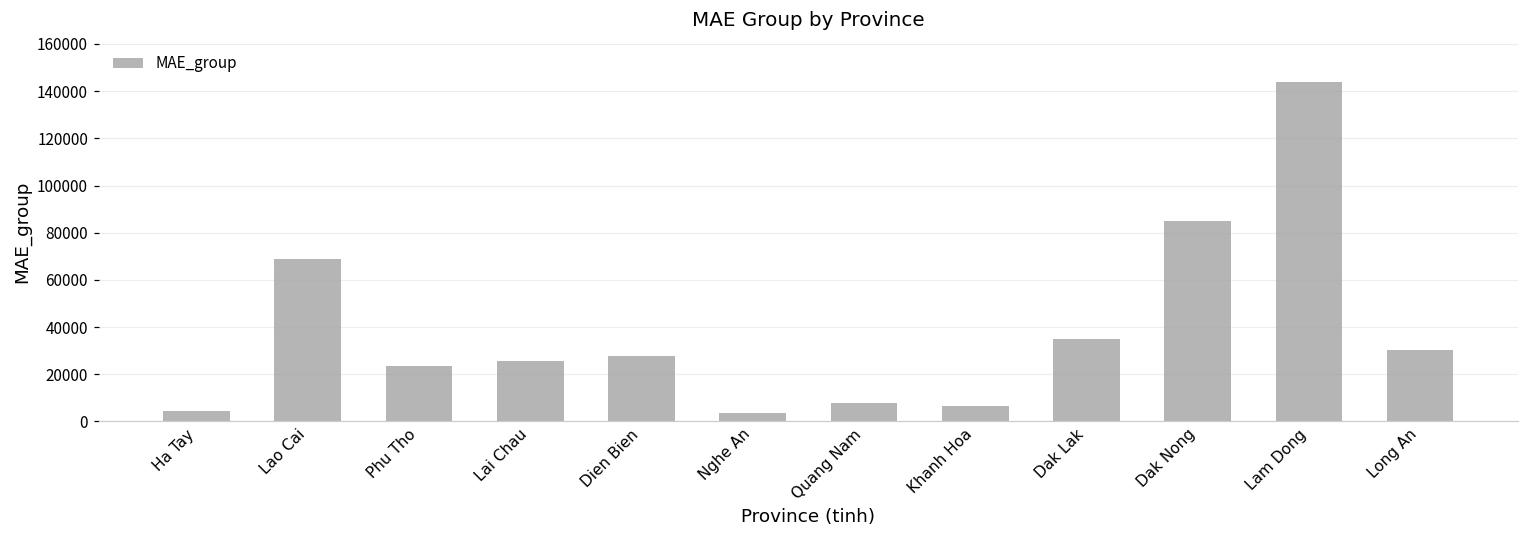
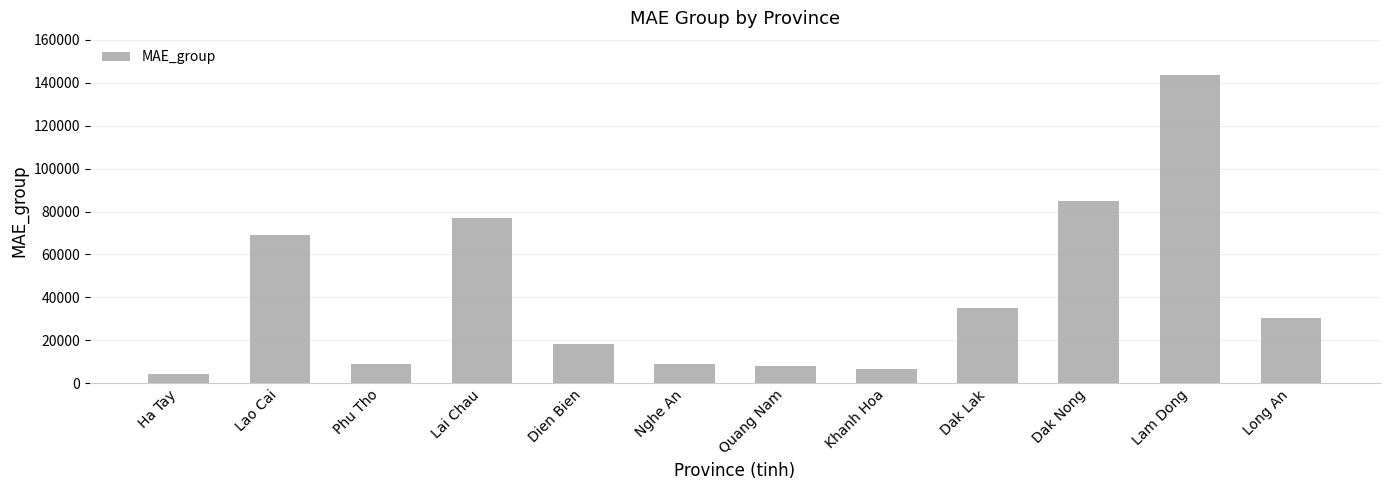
Phu Tho: 24000 -> 9000
Lai Chau: 26000 -> 77000
Dien Bien: 28000 -> 18000
Nghe An: 4000 -> 9000
